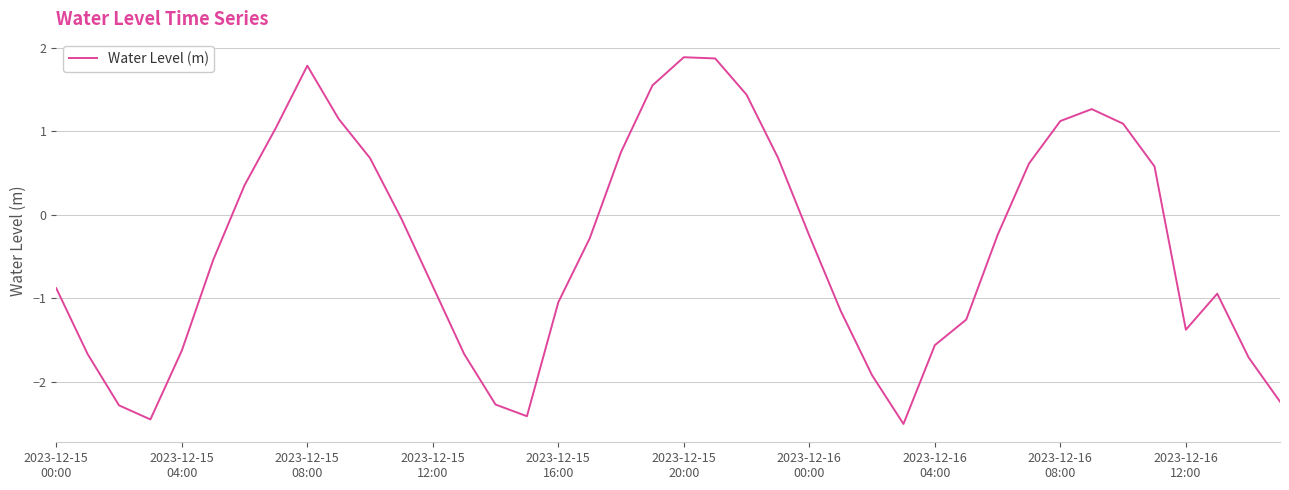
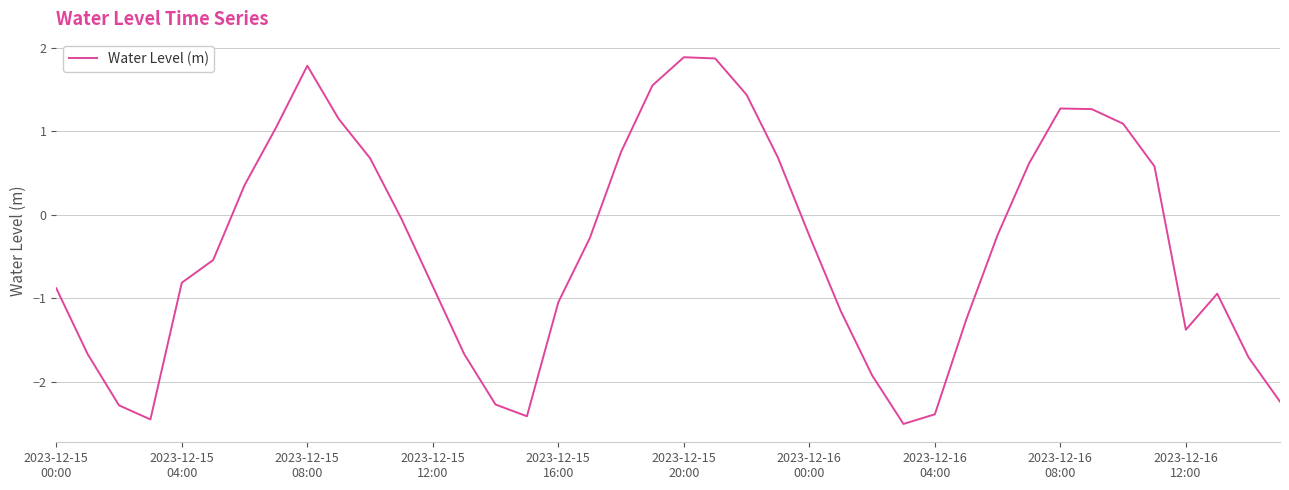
2023-12-15 04:00: -1.6 -> -0.8
2023-12-16 04:00: -1.6 -> -2.4
2023-12-16 08:00: 1.1 -> 1.3
